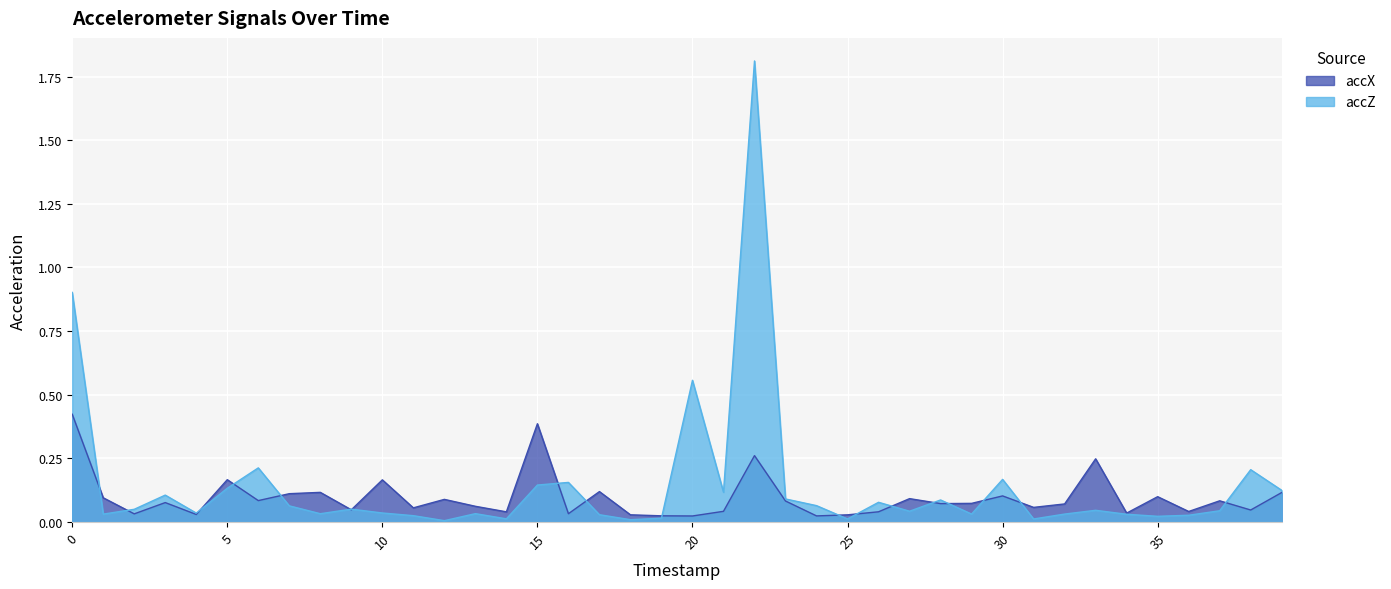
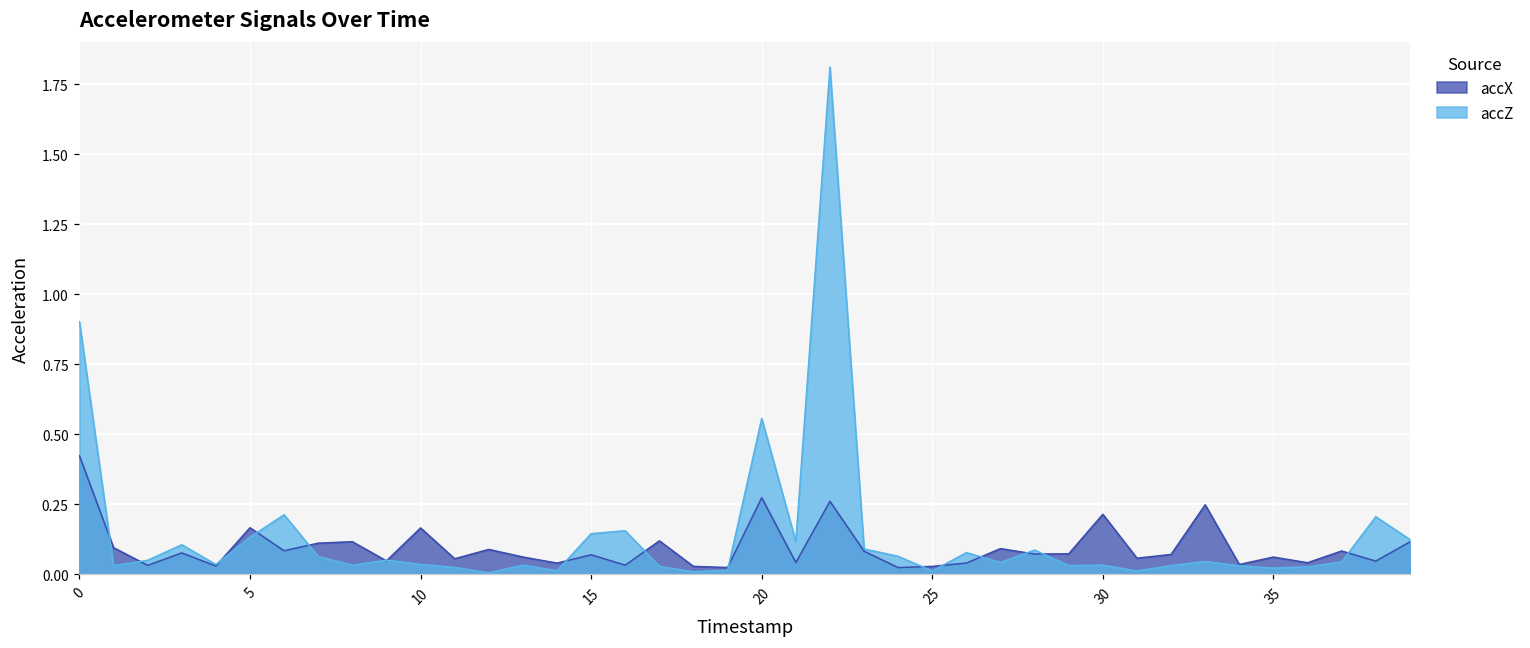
accX, 15: 0.39 -> 0.07
accX, 20: 0.02 -> 0.27
accX, 30: 0.10 -> 0.21
accZ, 30: 0.17 -> 0.03
accX, 35: 0.10 -> 0.06
